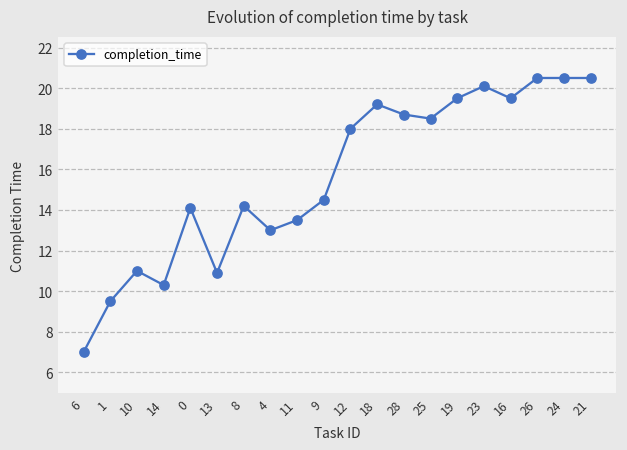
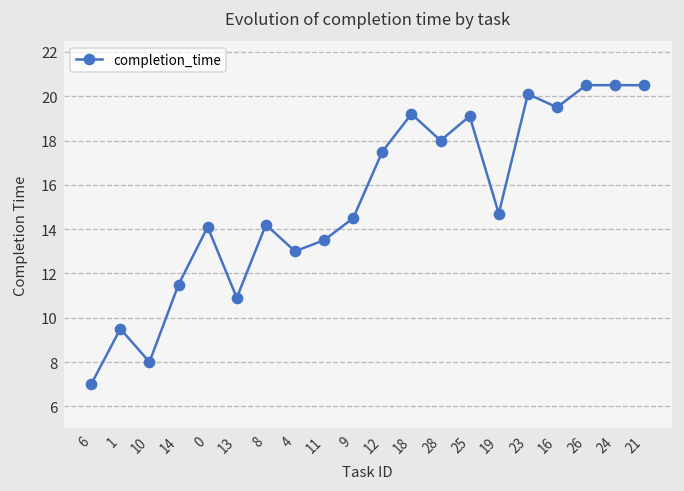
10: 11 -> 8
14: 10.3 -> 11.5
12: 18.0 -> 17.5
28: 18.7 -> 18.0
25: 18.5 -> 19.1
19: 19.5 -> 14.7
